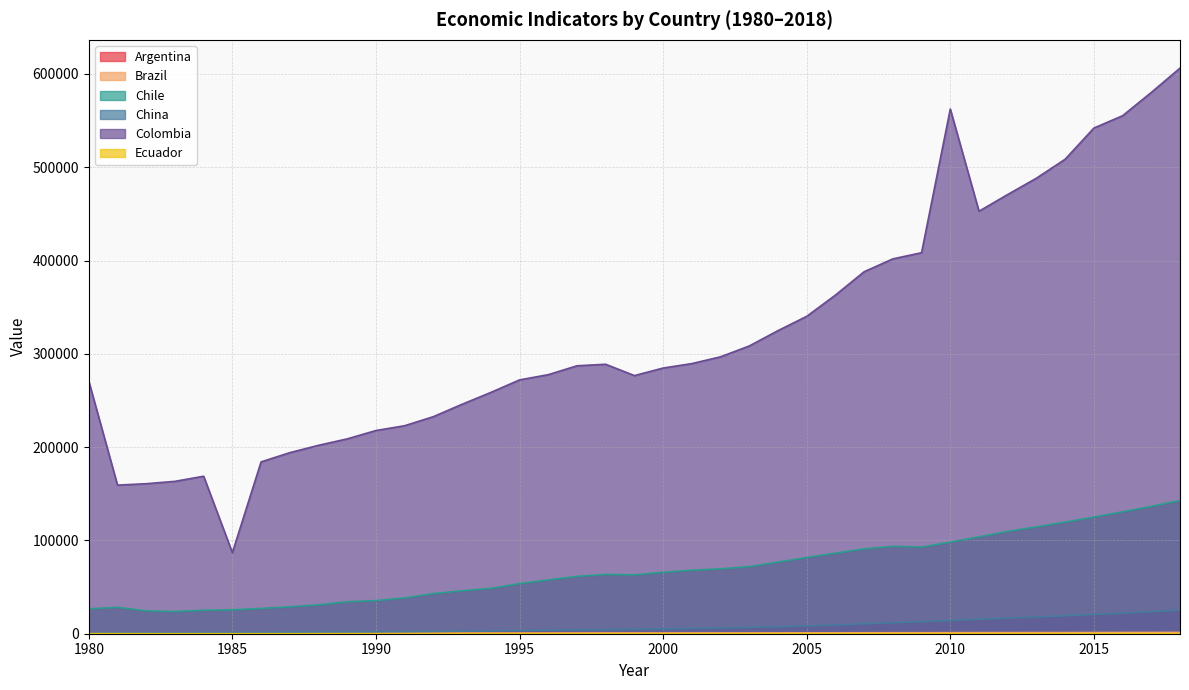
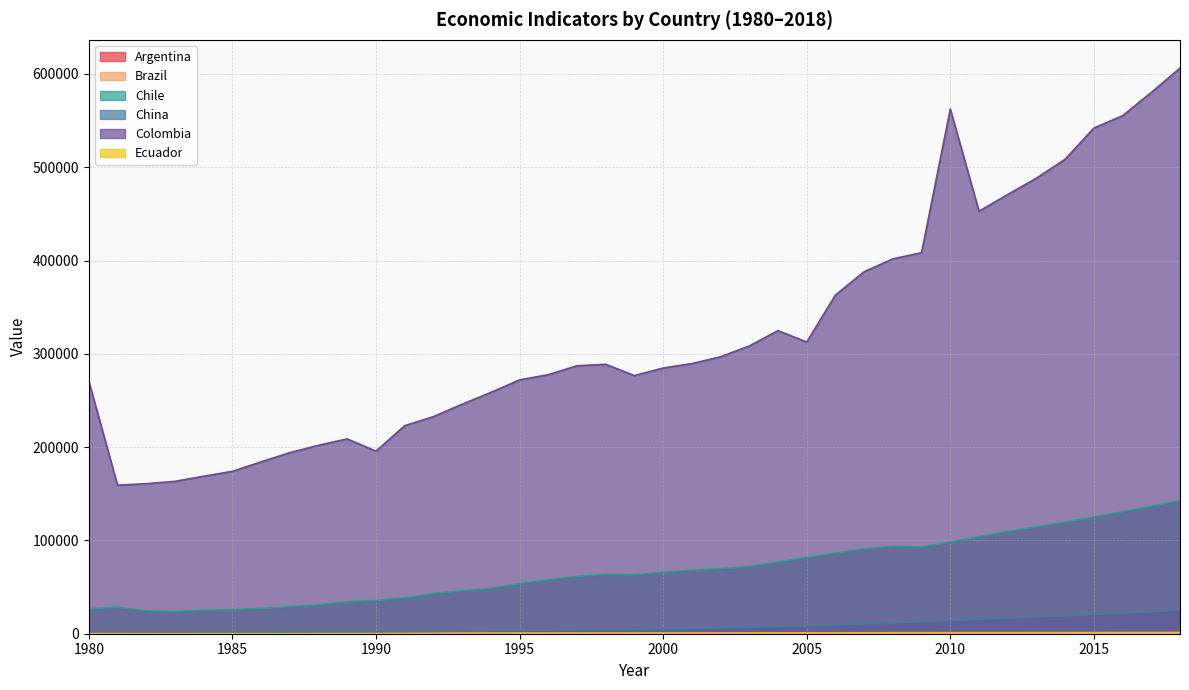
Colombia, 1985: 90000 -> 170000
Colombia, 1990: 220000 -> 200000
Colombia, 2005: 340000 -> 310000
